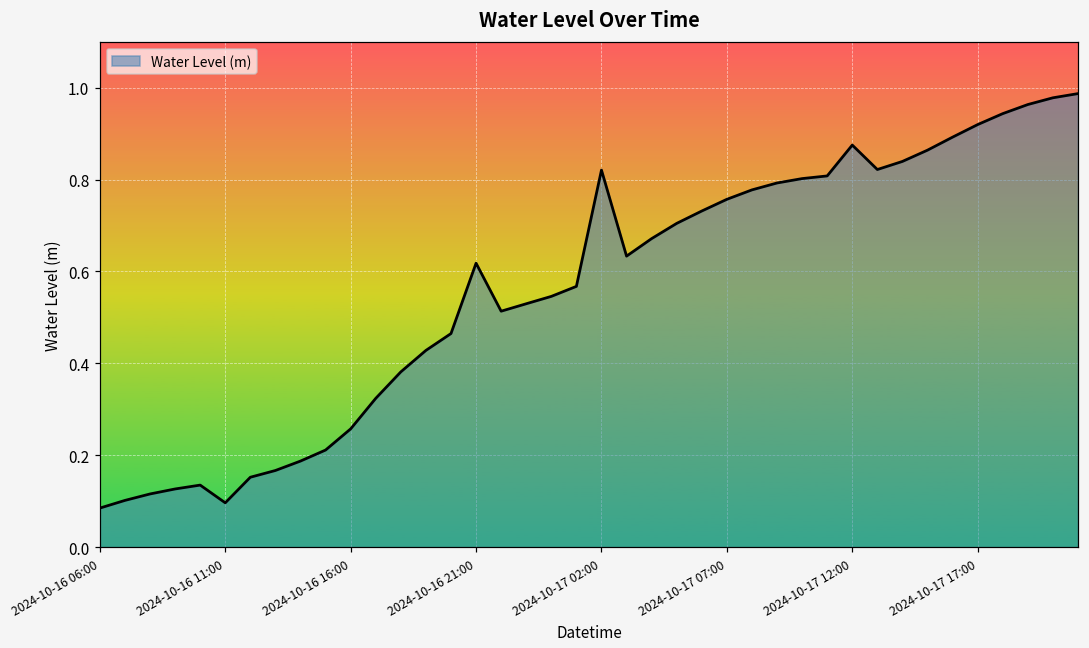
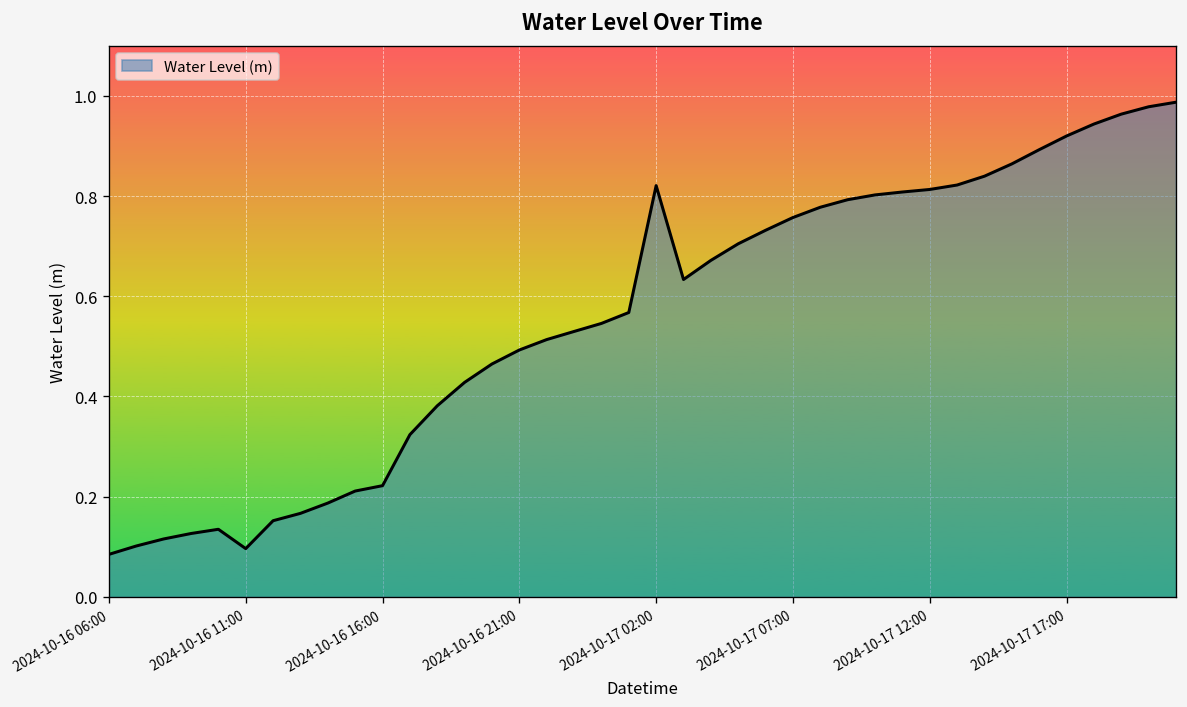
2024-10-16 16:00: 0.26 -> 0.22
2024-10-16 21:00: 0.62 -> 0.49
2024-10-17 12:00: 0.88 -> 0.81
